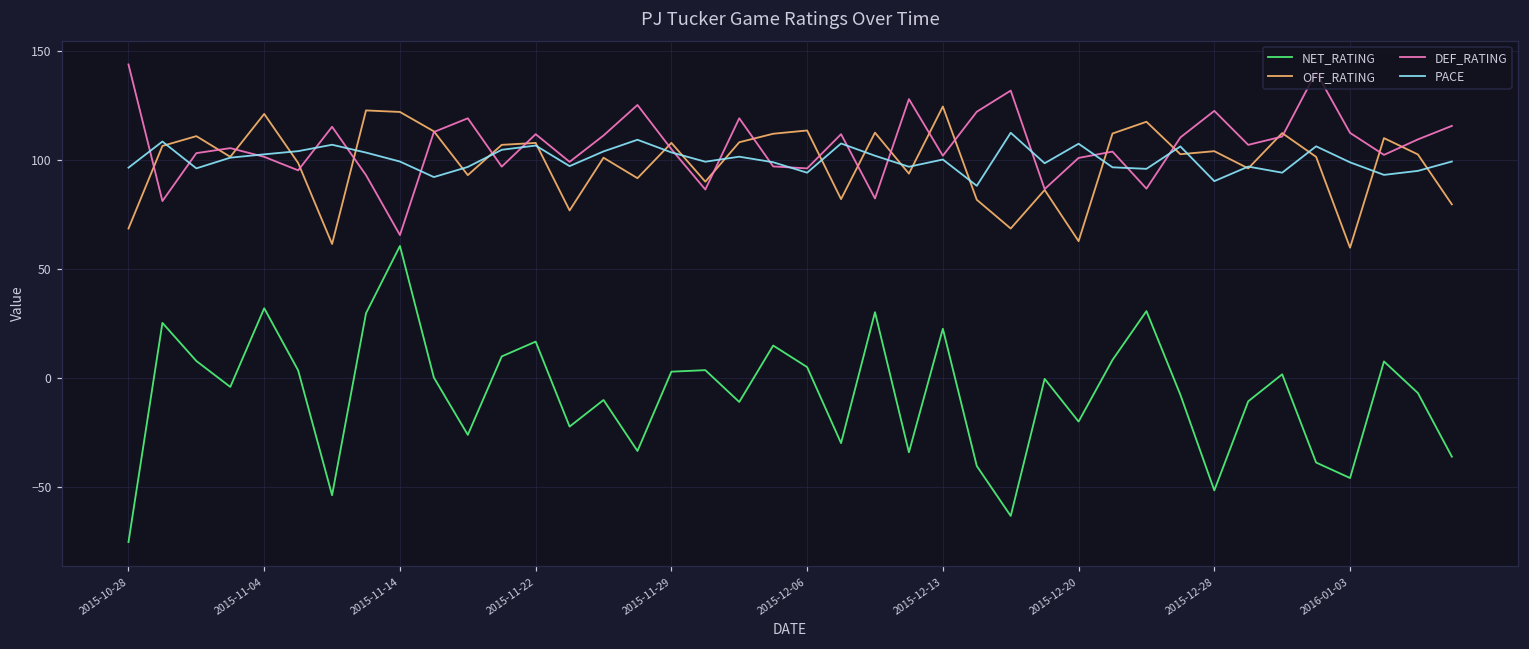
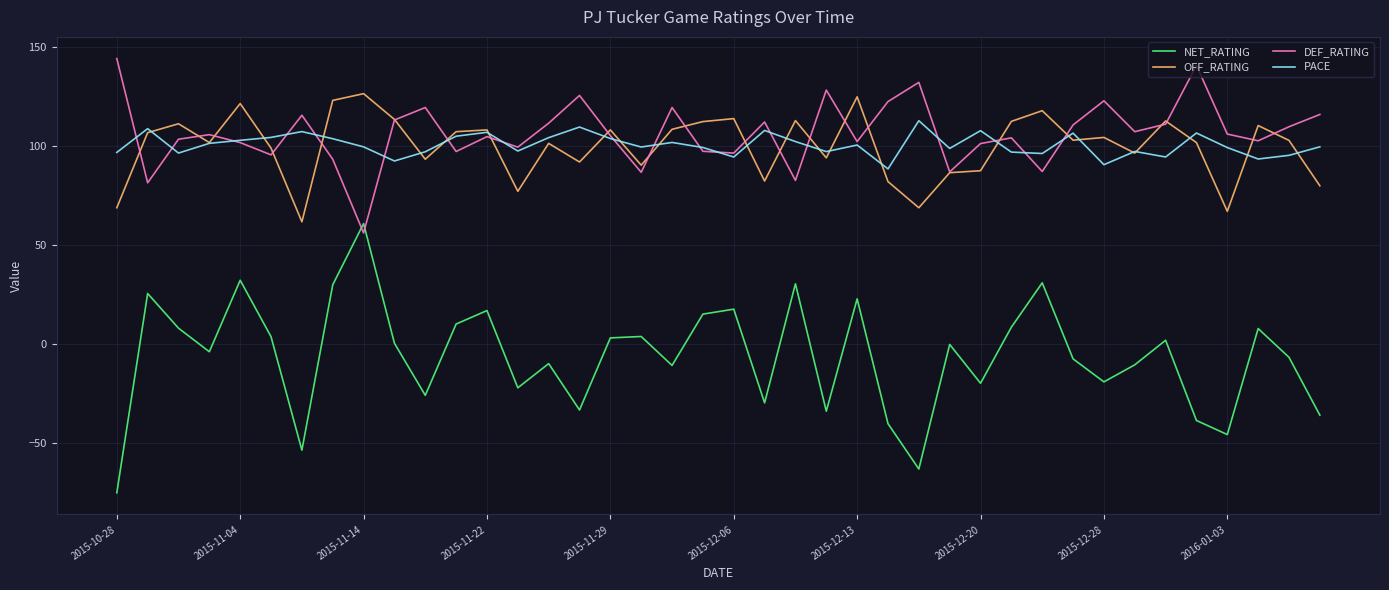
OFF_RATING, 2015-11-14: 122 -> 126
DEF_RATING, 2015-11-14: 66 -> 56
DEF_RATING, 2015-11-22: 112 -> 105
NET_RATING, 2015-12-06: 5 -> 17
OFF_RATING, 2015-12-20: 63 -> 87
NET_RATING, 2015-12-28: -52 -> -19
OFF_RATING, 2016-01-03: 60 -> 67
DEF_RATING, 2016-01-03: 113 -> 106
